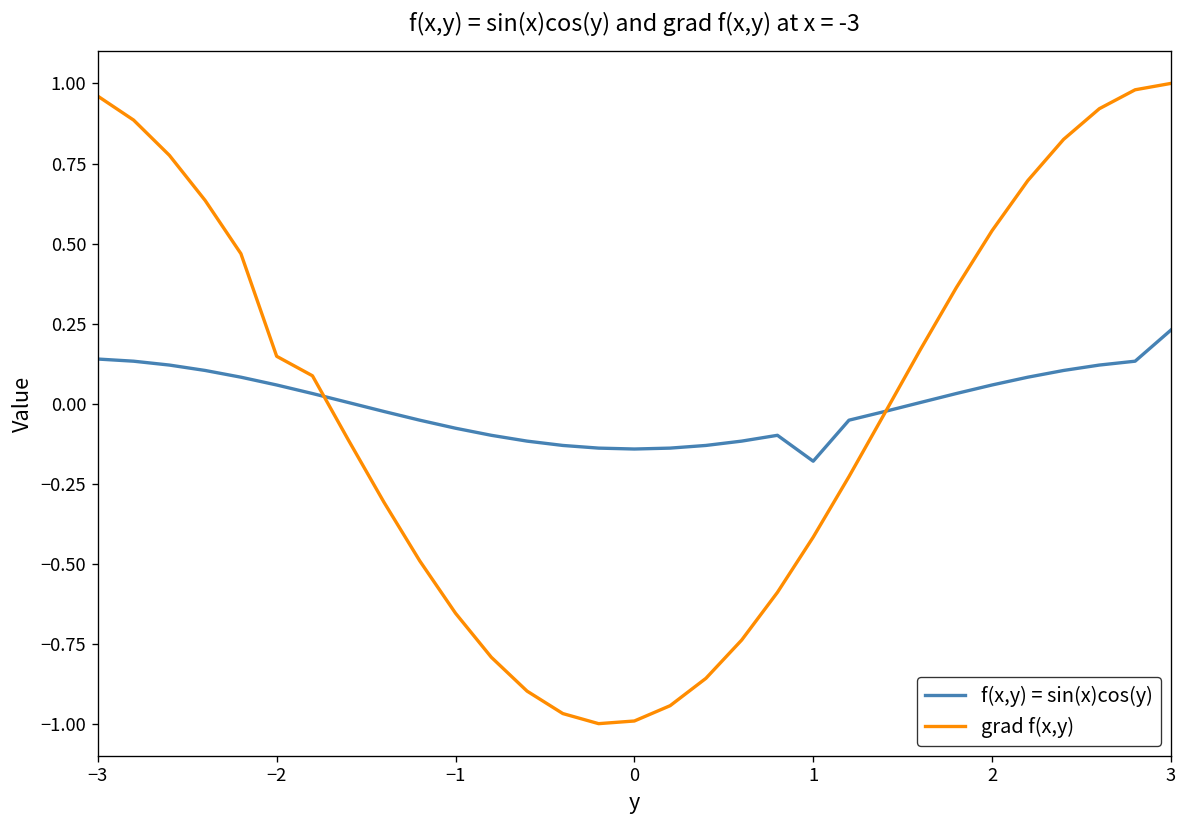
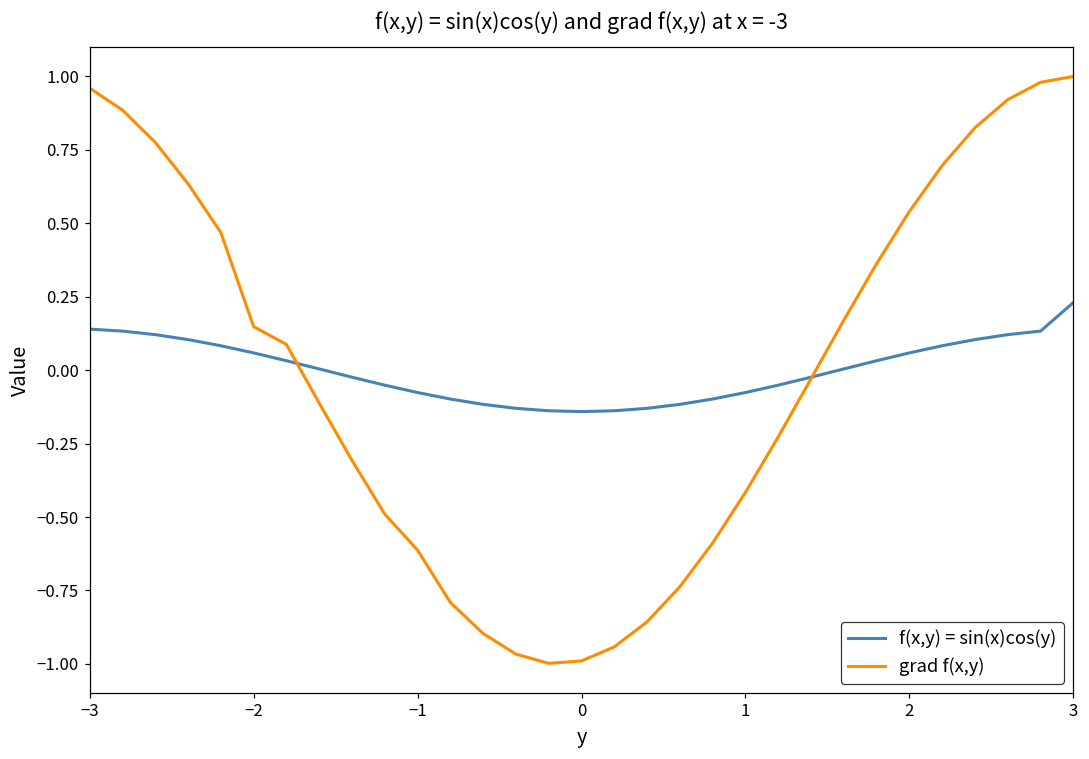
grad f(x,y), −1: -0.65 -> -0.61
f(x,y) = sin(x)cos(y), 1: -0.18 -> -0.08
